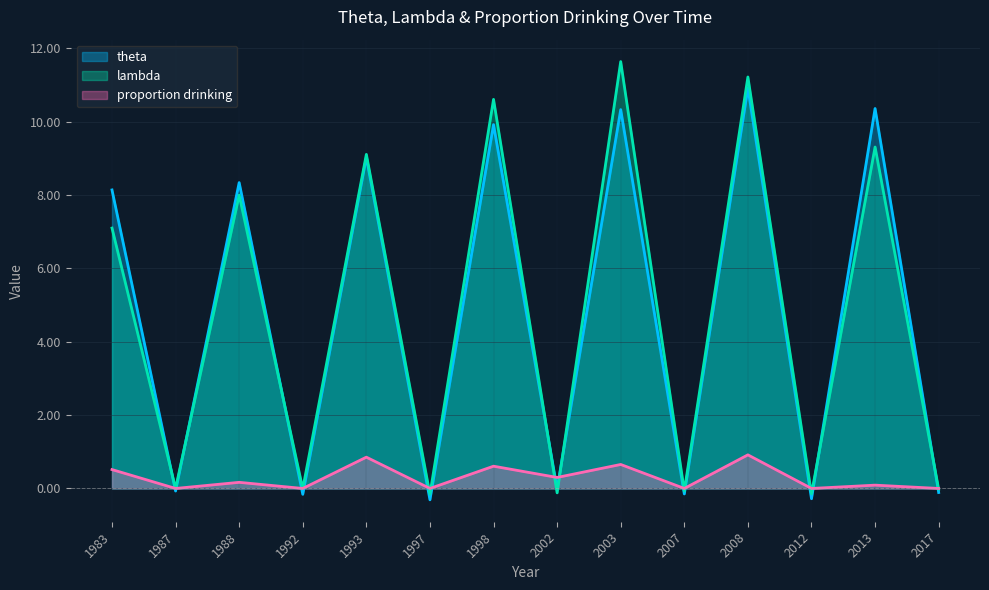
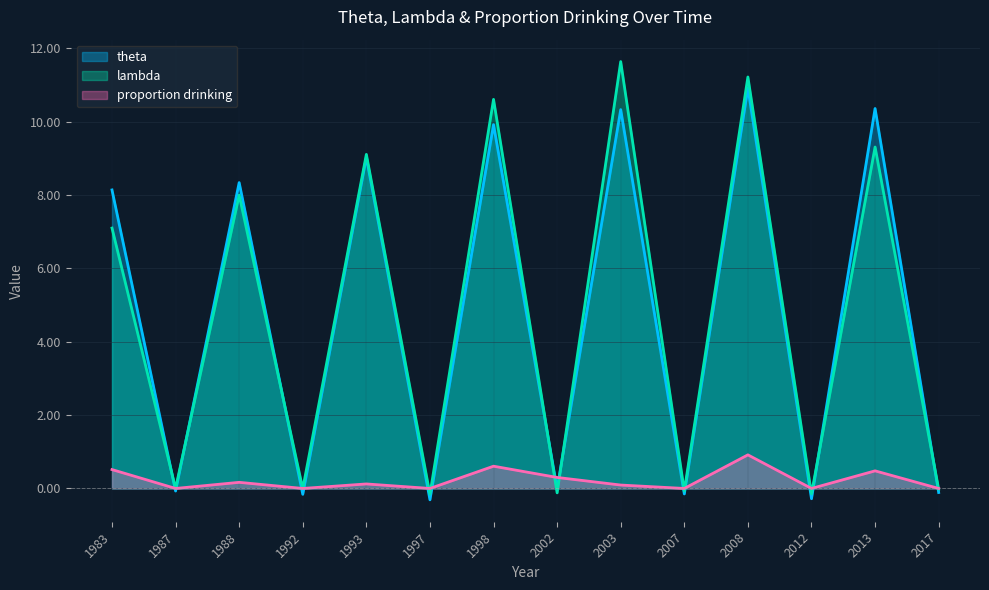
proportion drinking, 1993: 0.9 -> 0.1
proportion drinking, 2003: 0.7 -> 0.1
proportion drinking, 2013: 0.1 -> 0.5
